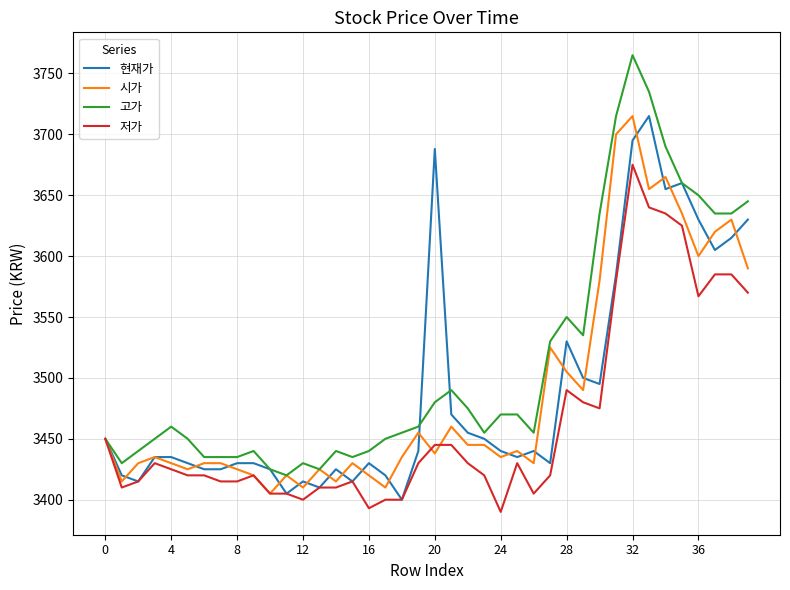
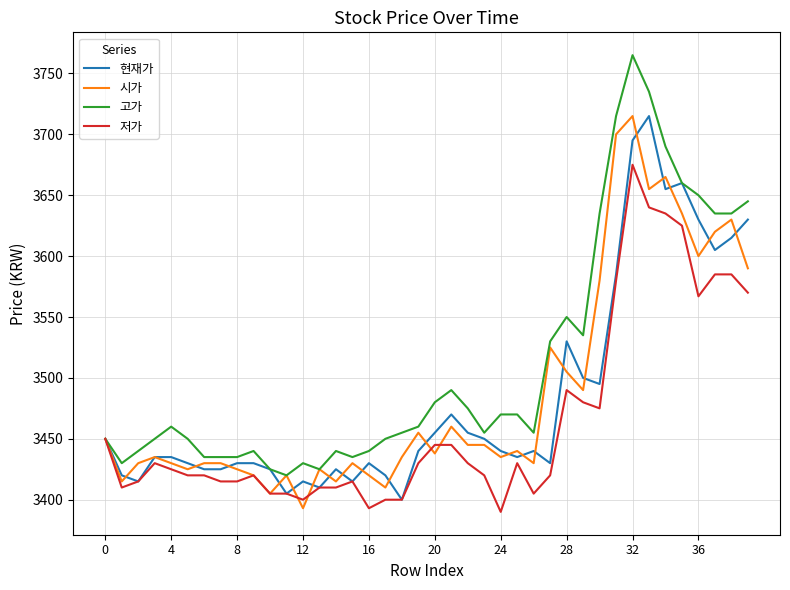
시가, 12: 3410 -> 3393
현재가, 20: 3688 -> 3455
